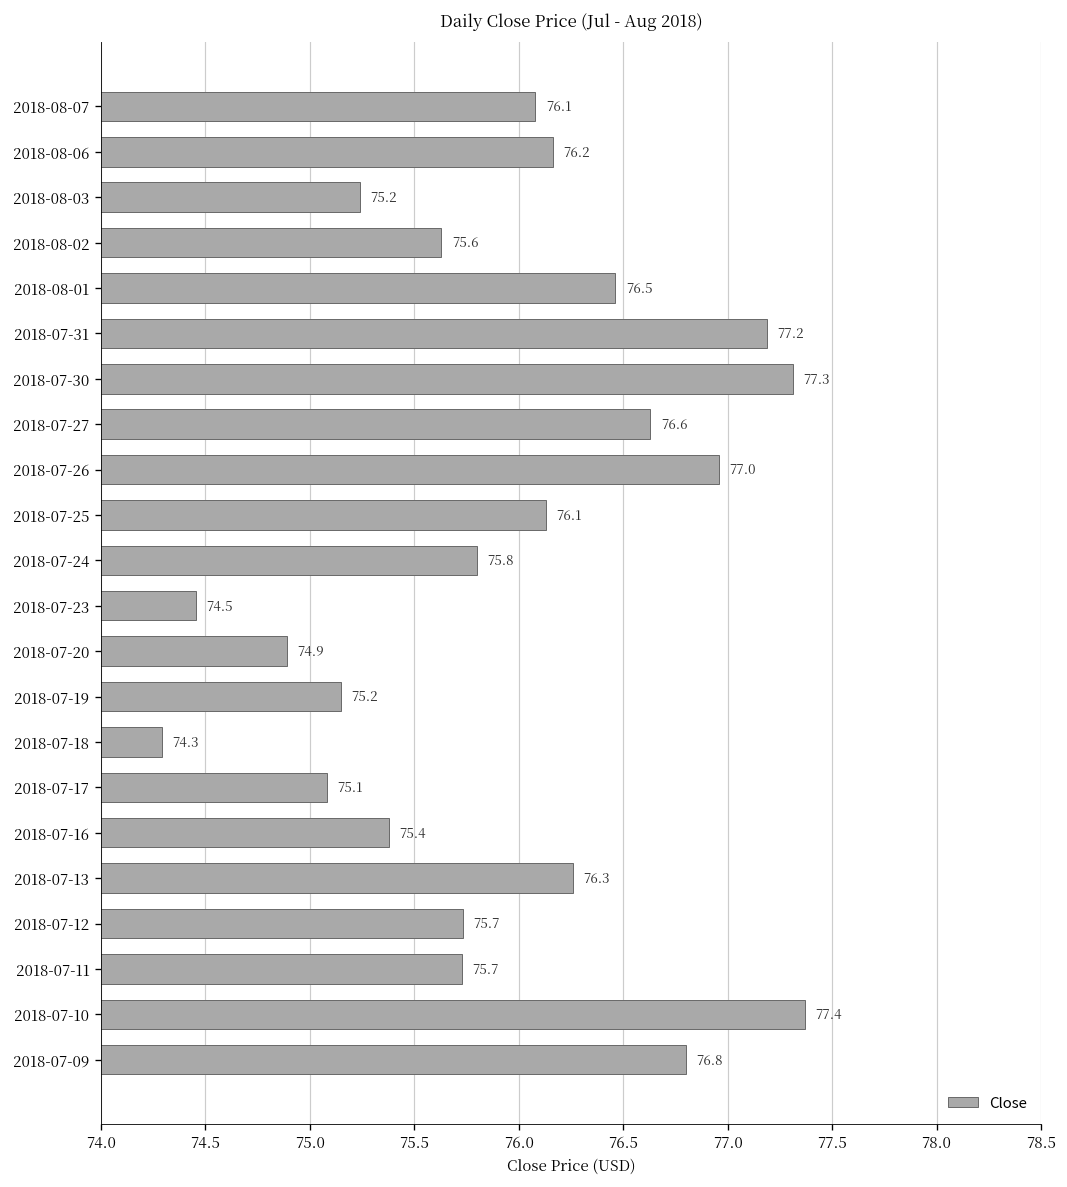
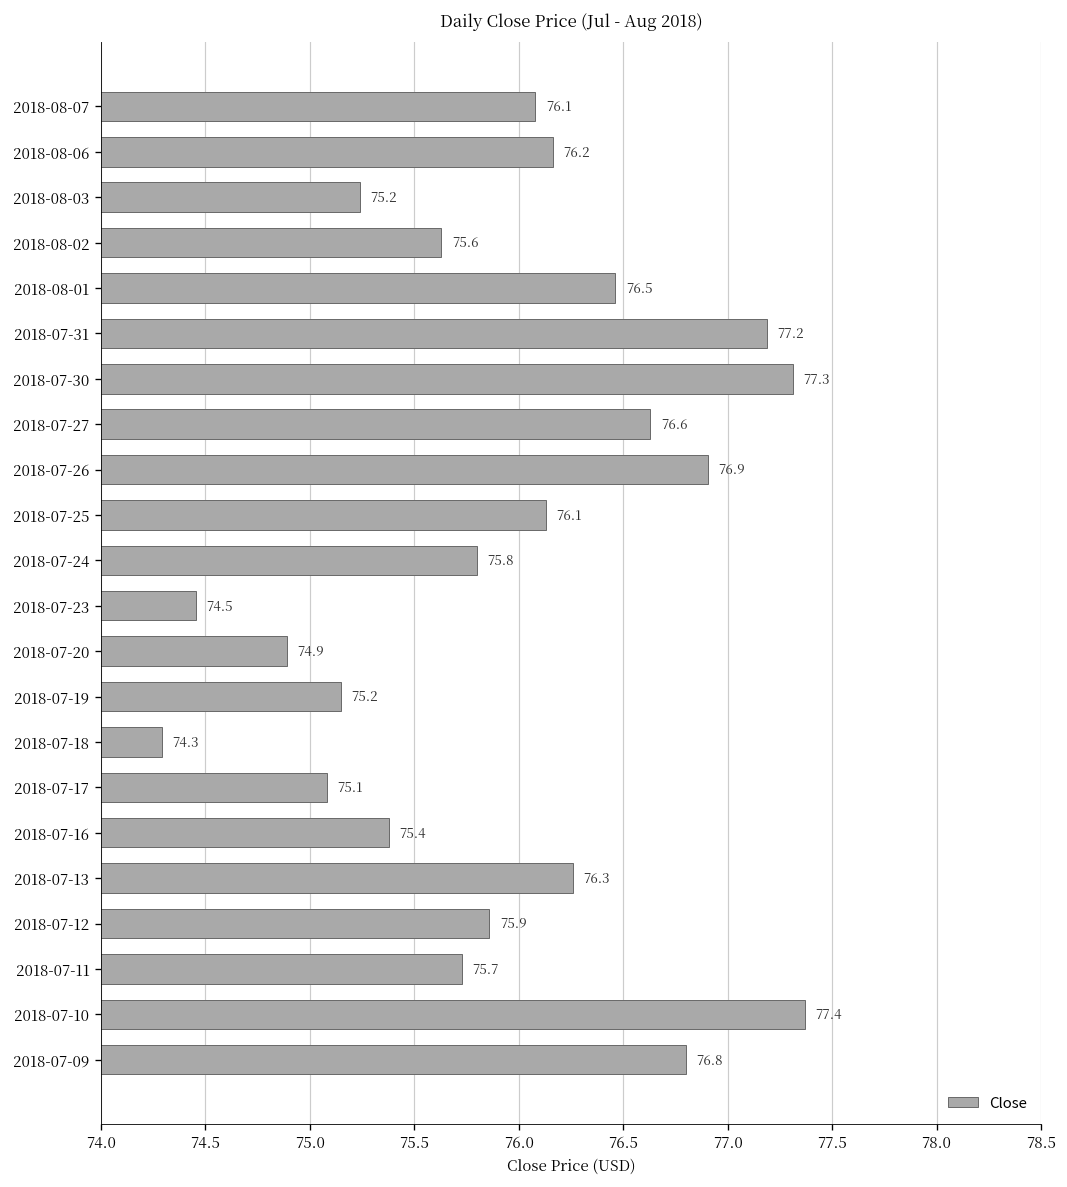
2018-07-26: 77.0 -> 76.9
2018-07-12: 75.7 -> 75.9
